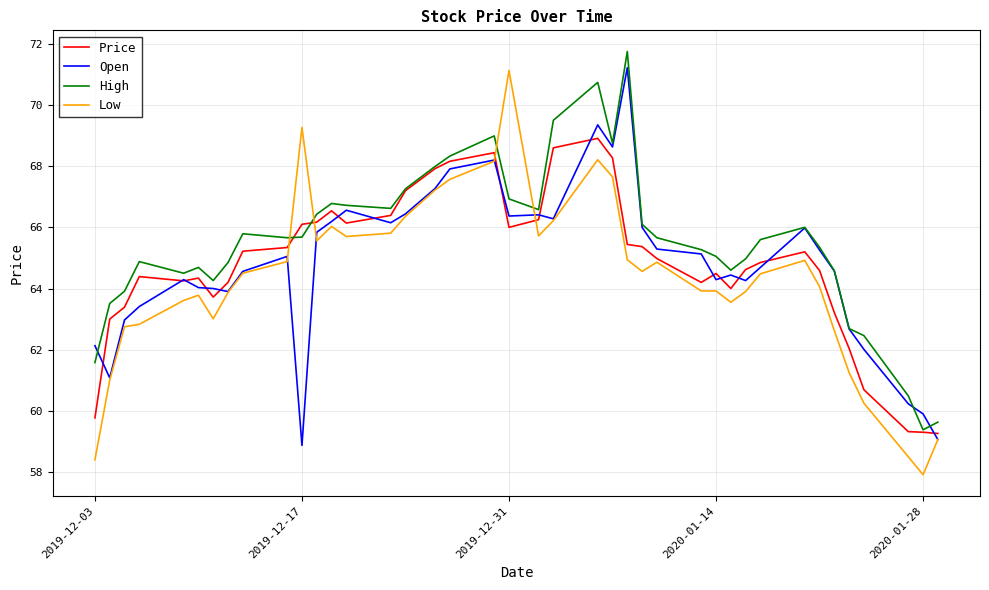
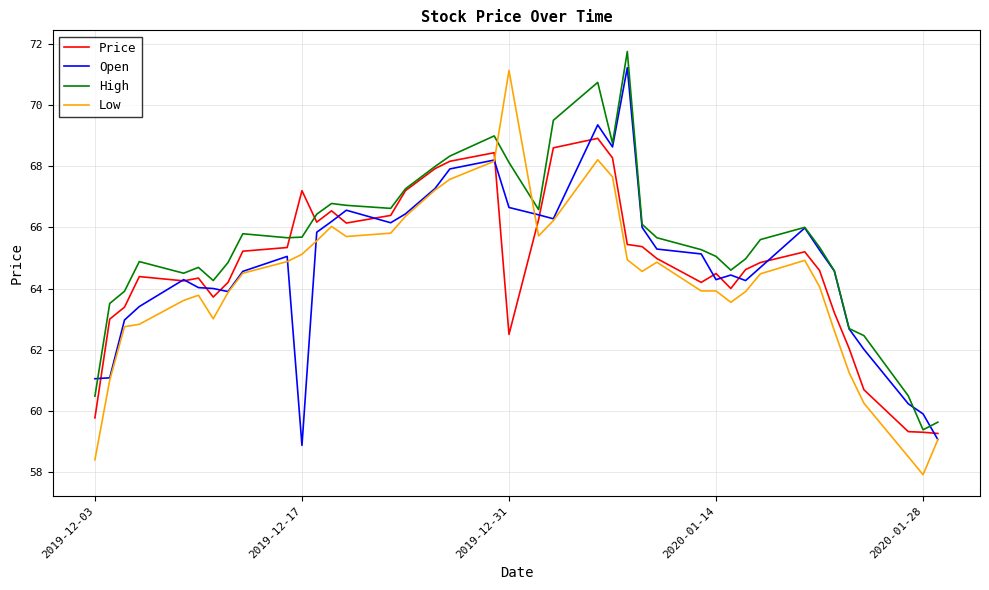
Open, 2019-12-03: 62.1 -> 61.1
High, 2019-12-03: 61.6 -> 60.5
Price, 2019-12-17: 66.1 -> 67.2
Low, 2019-12-17: 69.3 -> 65.1
Price, 2019-12-31: 66.0 -> 62.5
Open, 2019-12-31: 66.4 -> 66.7
High, 2019-12-31: 66.9 -> 68.1
